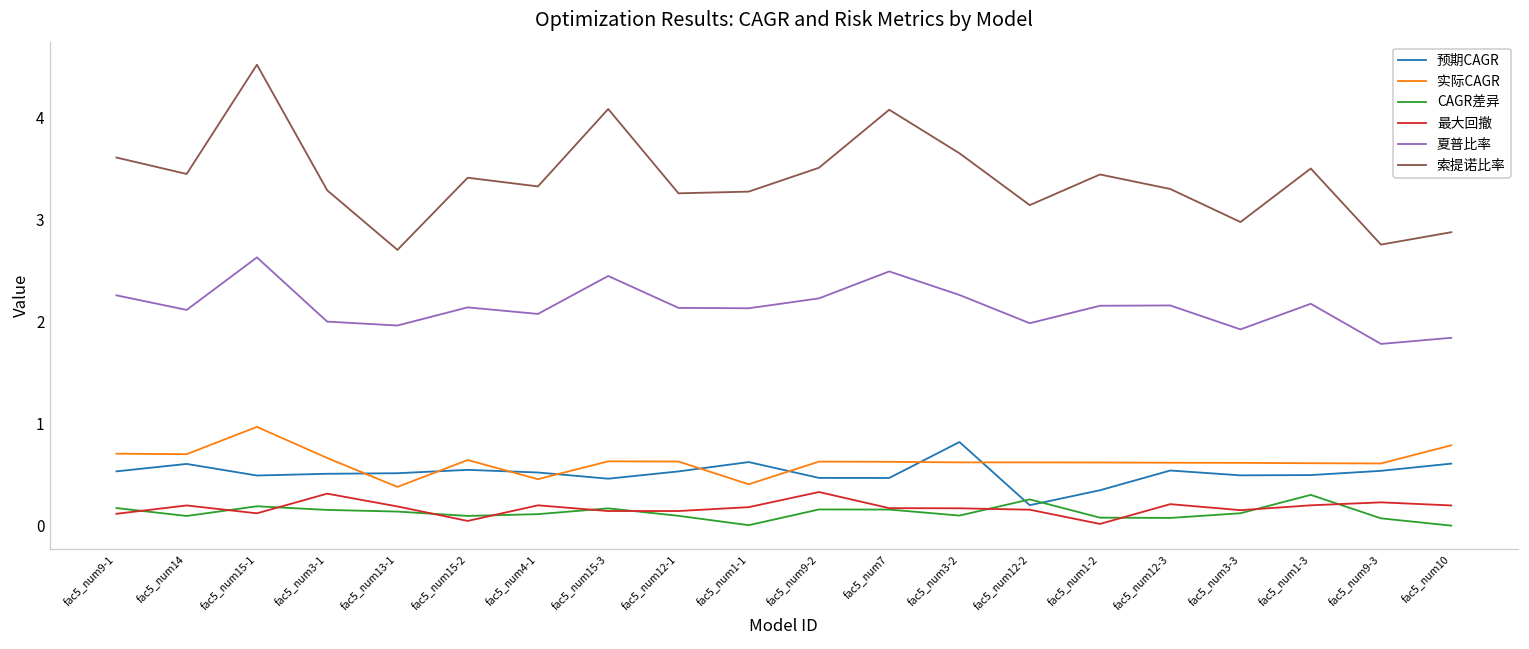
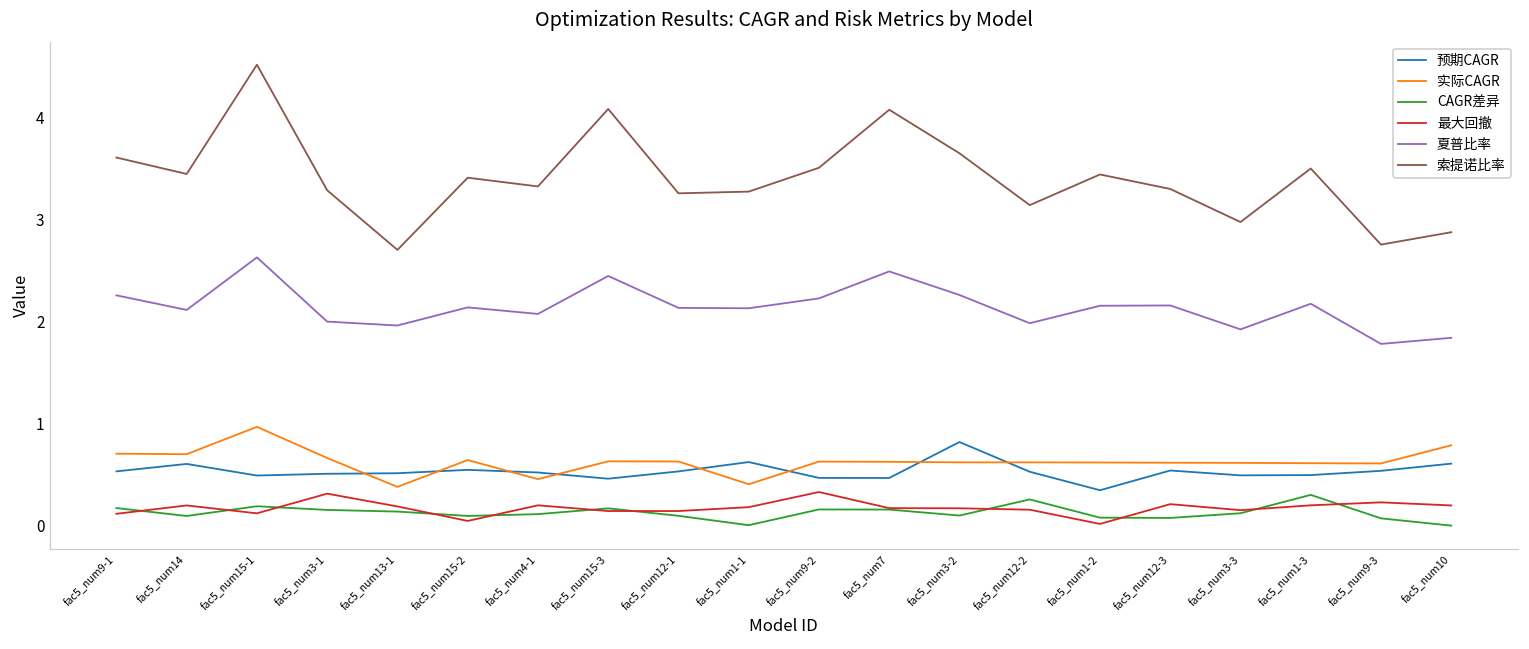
预期CAGR, fac5_num12-2: 0.2 -> 0.5
